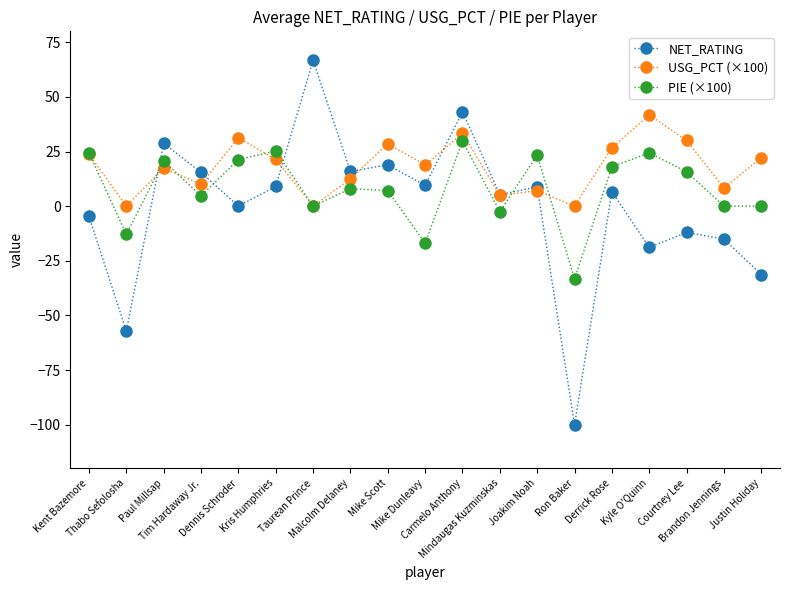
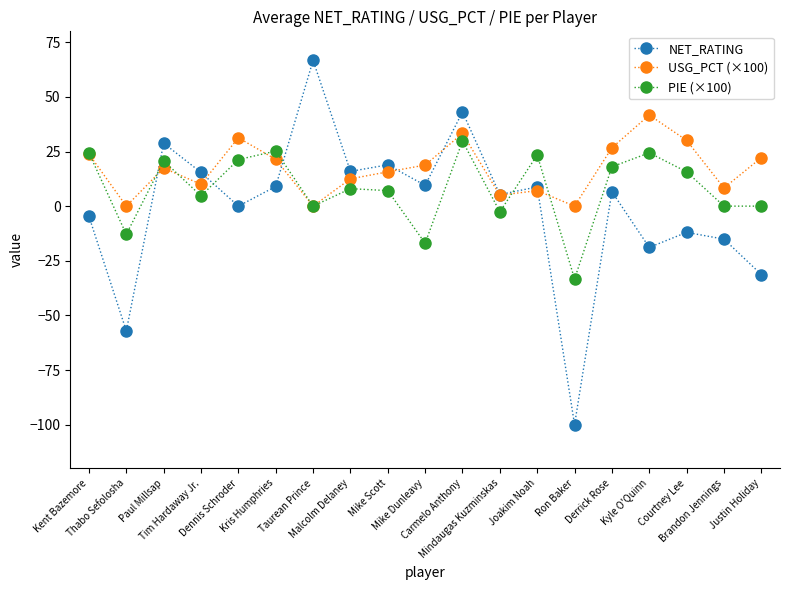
USG_PCT (×100), Mike Scott: 29 -> 16
